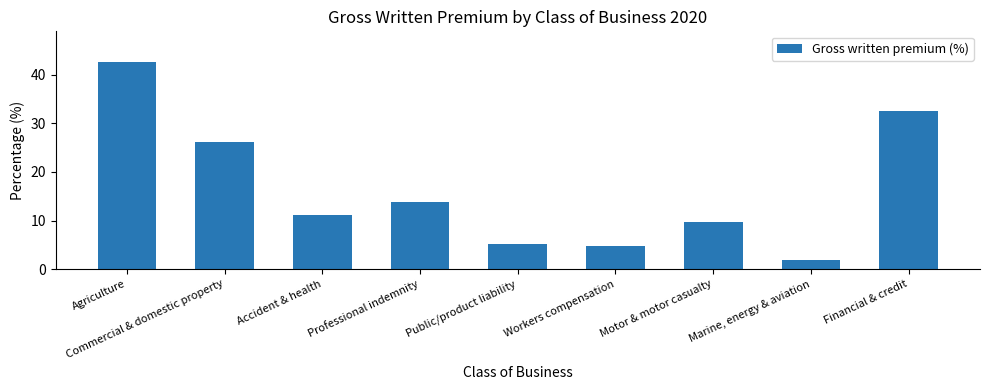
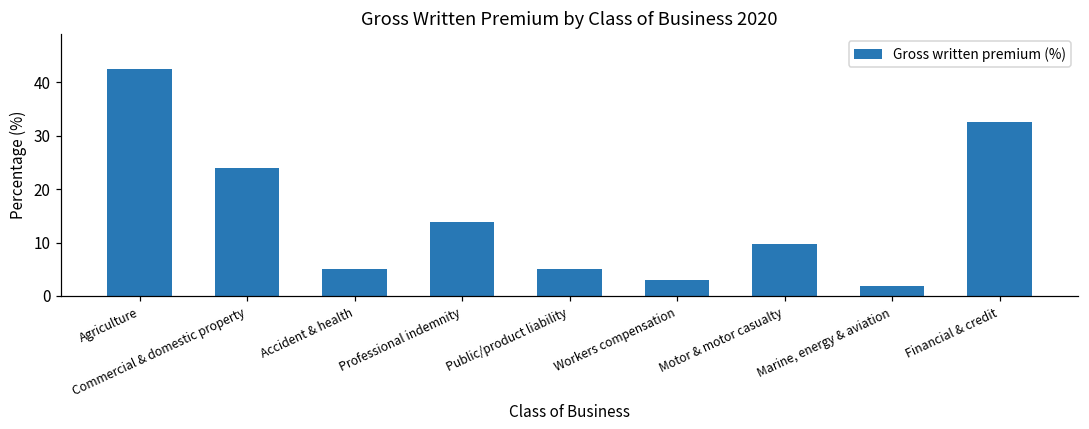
Commercial & domestic property: 26 -> 24
Accident & health: 11 -> 5
Workers compensation: 5 -> 3
